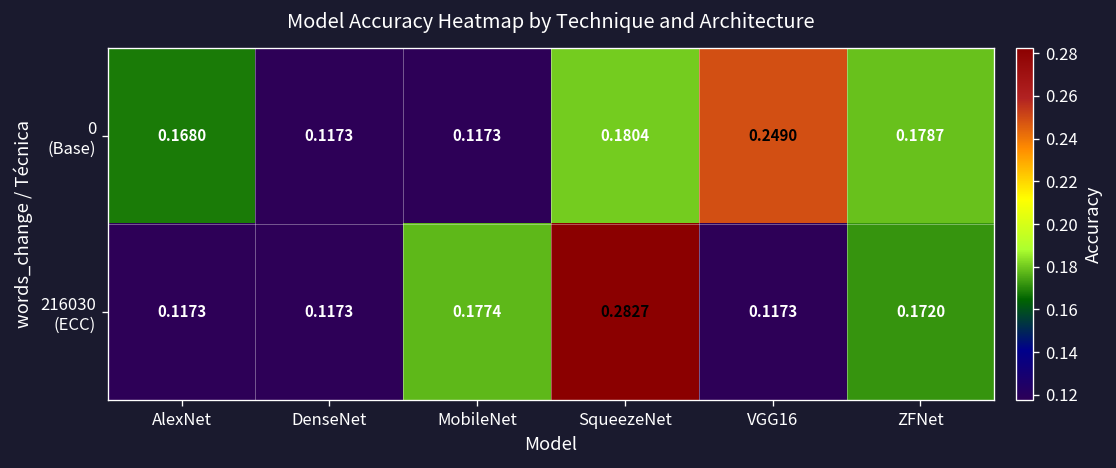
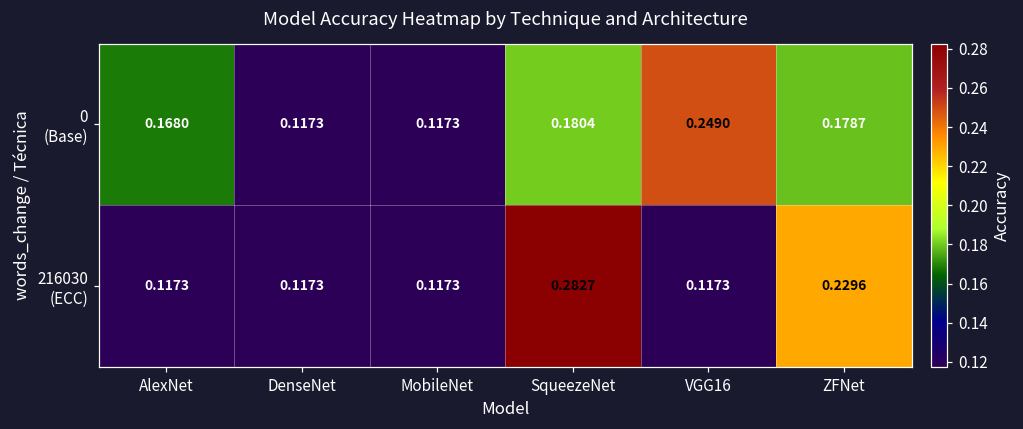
216030 (ECC), MobileNet: 0.1774 -> 0.1173
216030 (ECC), ZFNet: 0.1720 -> 0.2296
